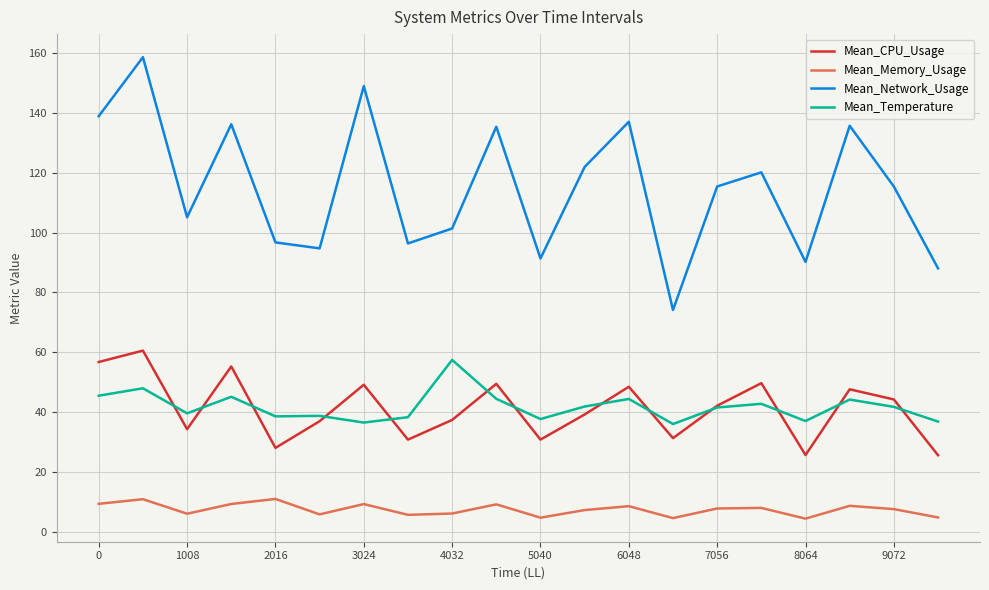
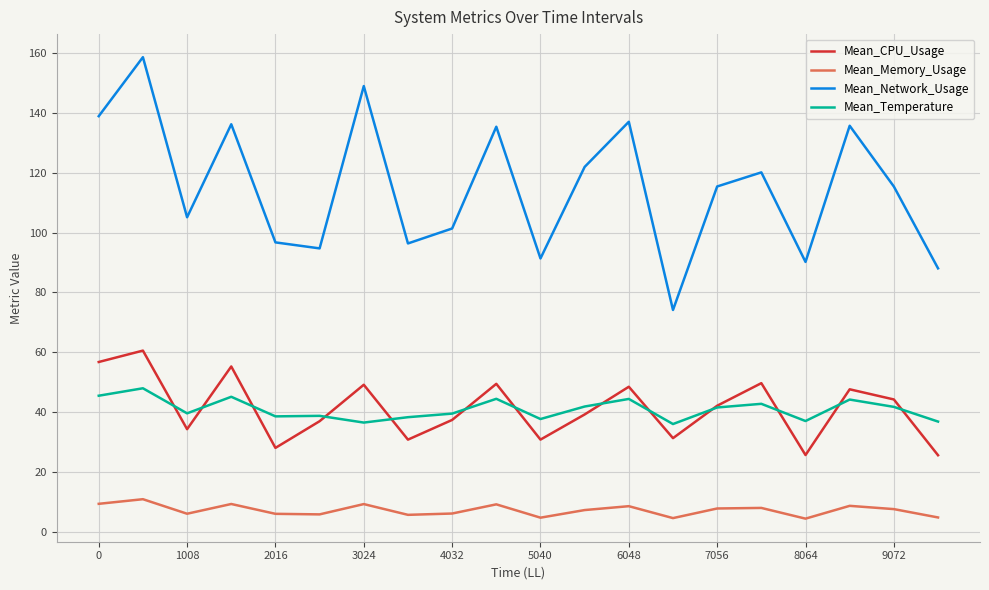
Mean_Memory_Usage, 2016: 11 -> 6
Mean_Temperature, 4032: 57 -> 39
